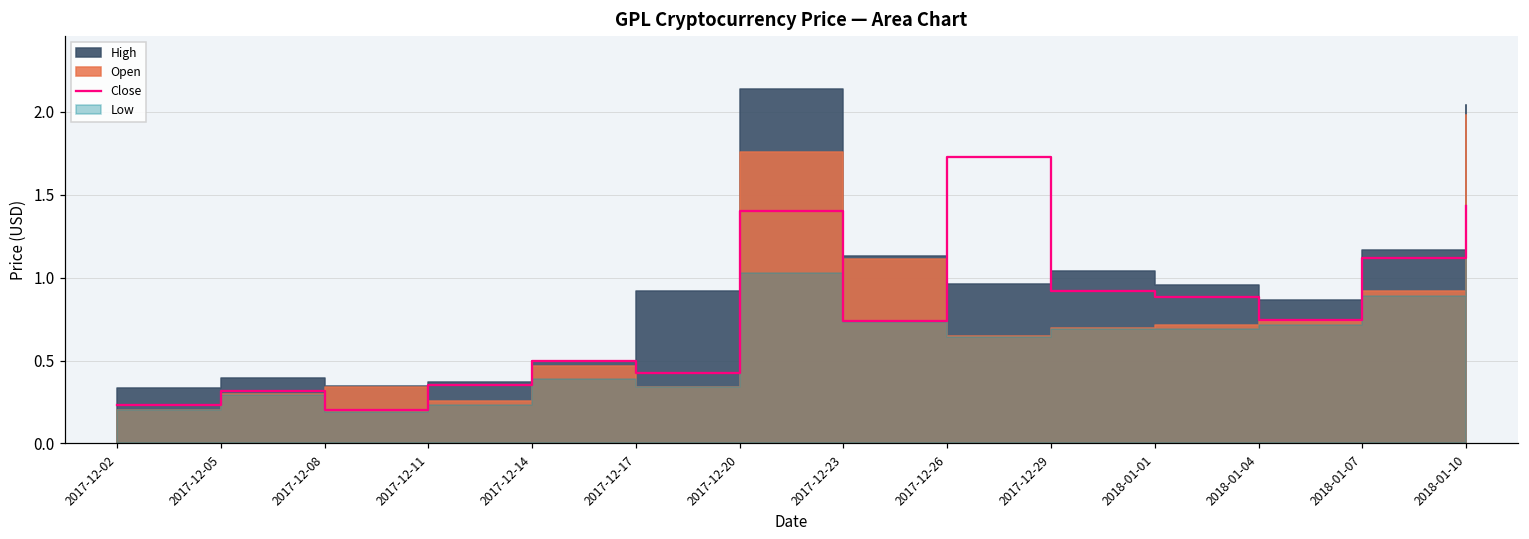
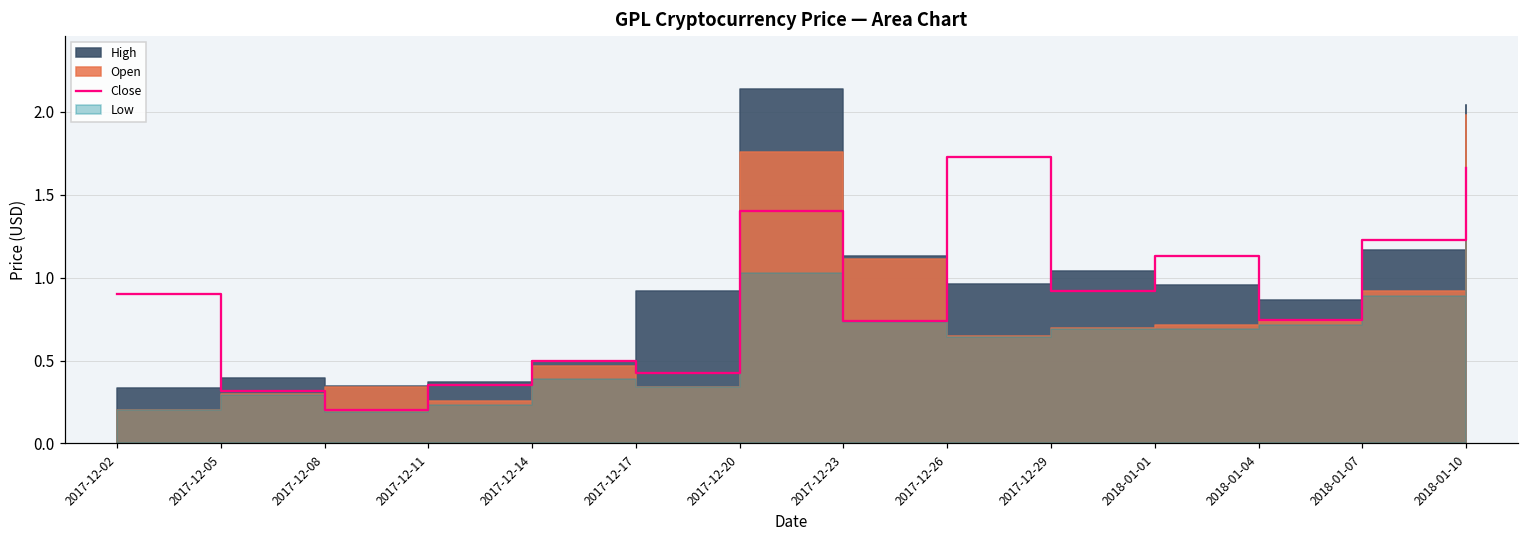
Close, 2017-12-02: 0.23 -> 0.90
Close, 2018-01-01: 0.89 -> 1.13
Close, 2018-01-07: 1.12 -> 1.23
Close, 2018-01-10: 1.43 -> 1.66
